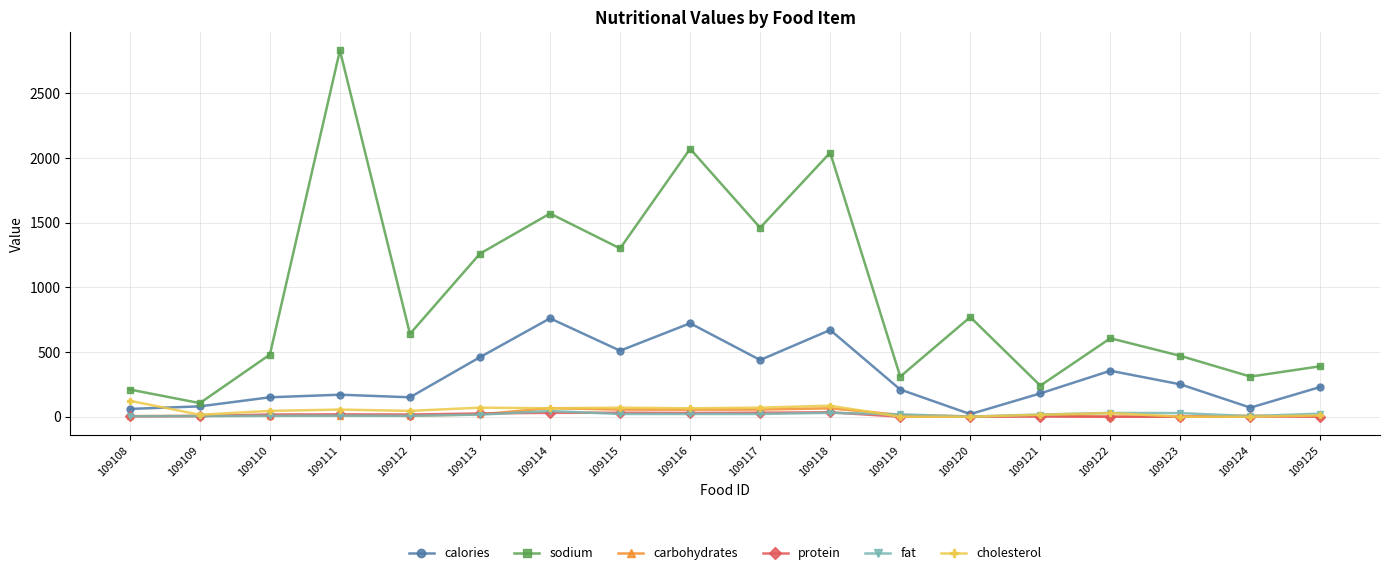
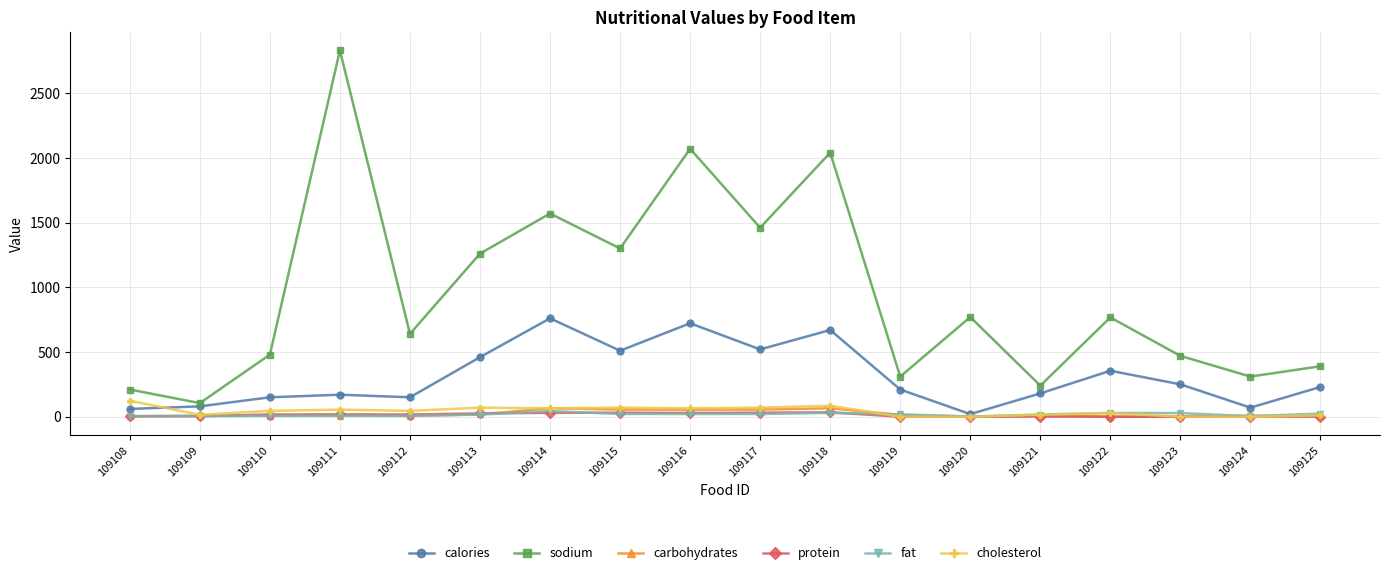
calories, 109117: 440 -> 520
sodium, 109122: 610 -> 770
